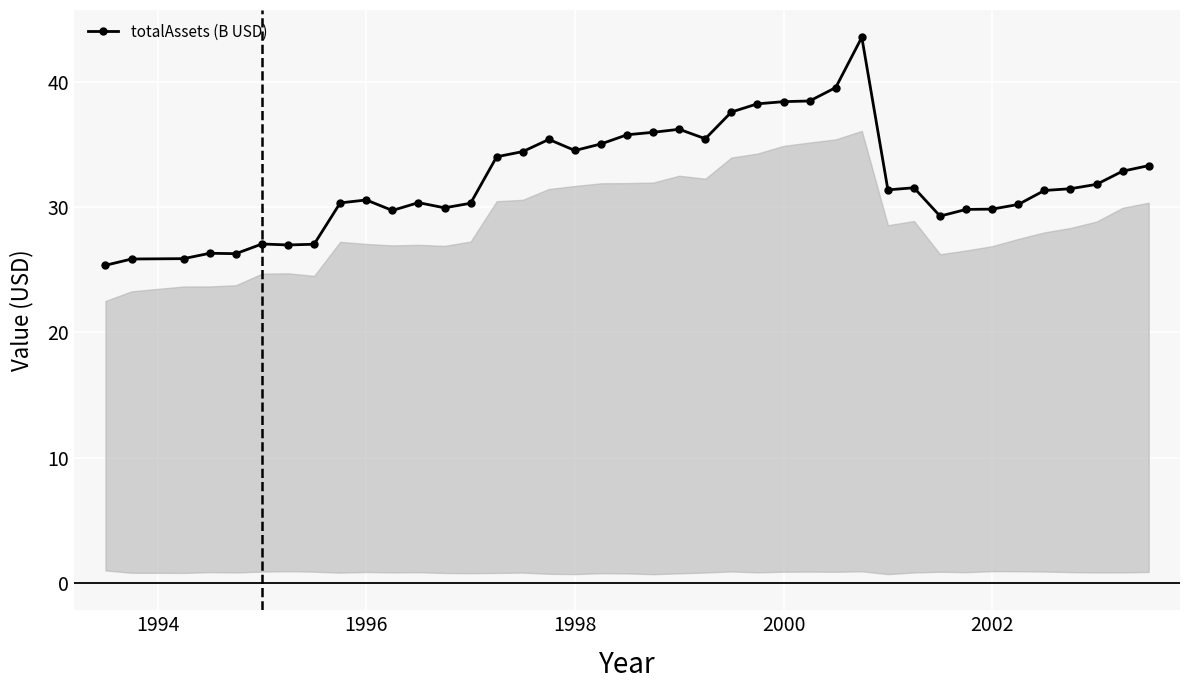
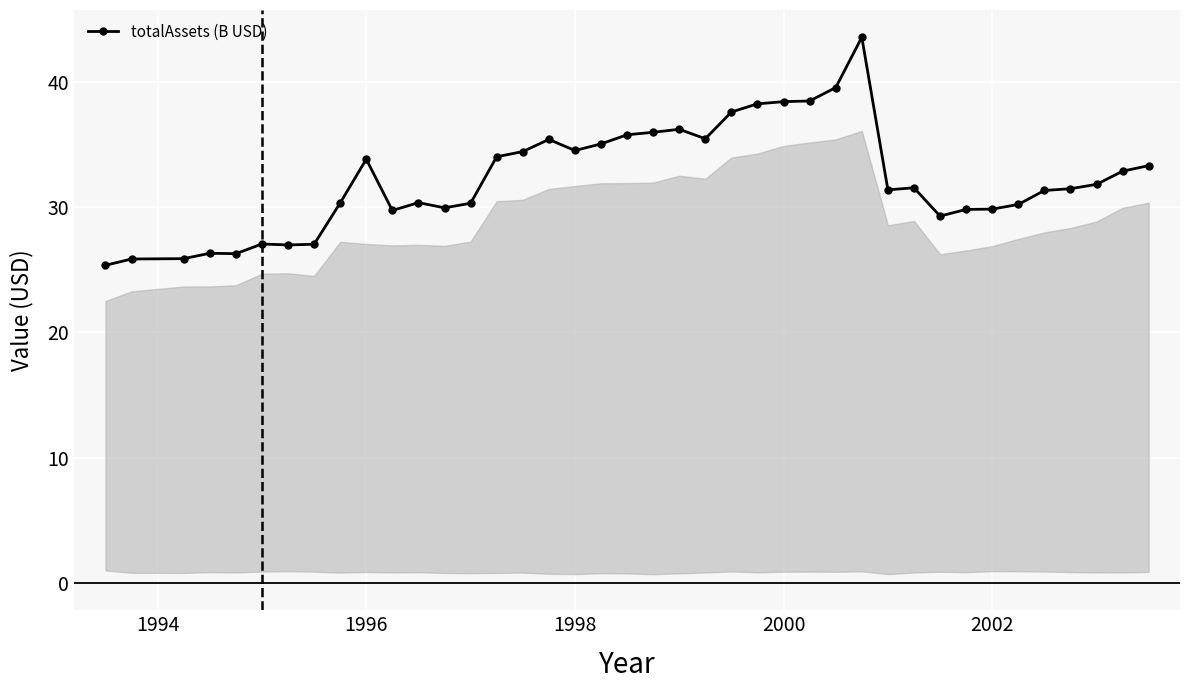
totalAssets (B USD), 1996: 30.6 -> 33.8
